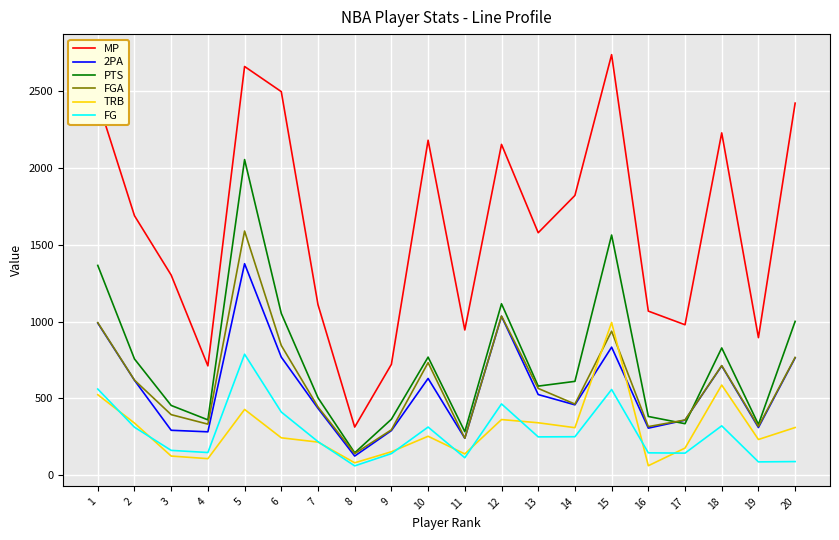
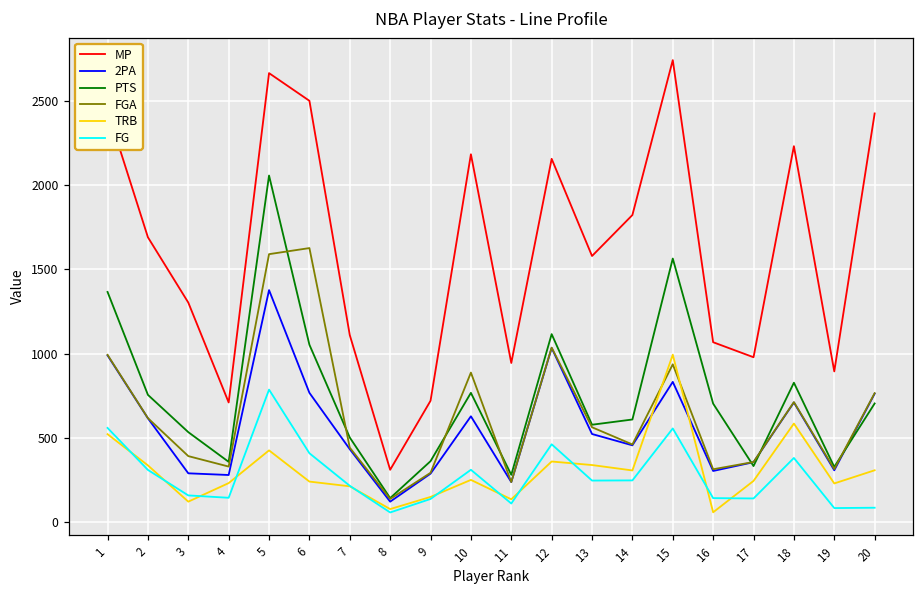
PTS, 3: 450 -> 540
TRB, 4: 110 -> 230
FGA, 6: 840 -> 1630
FGA, 10: 730 -> 890
PTS, 16: 380 -> 700
TRB, 17: 180 -> 250
FG, 18: 320 -> 380
PTS, 20: 1000 -> 710
